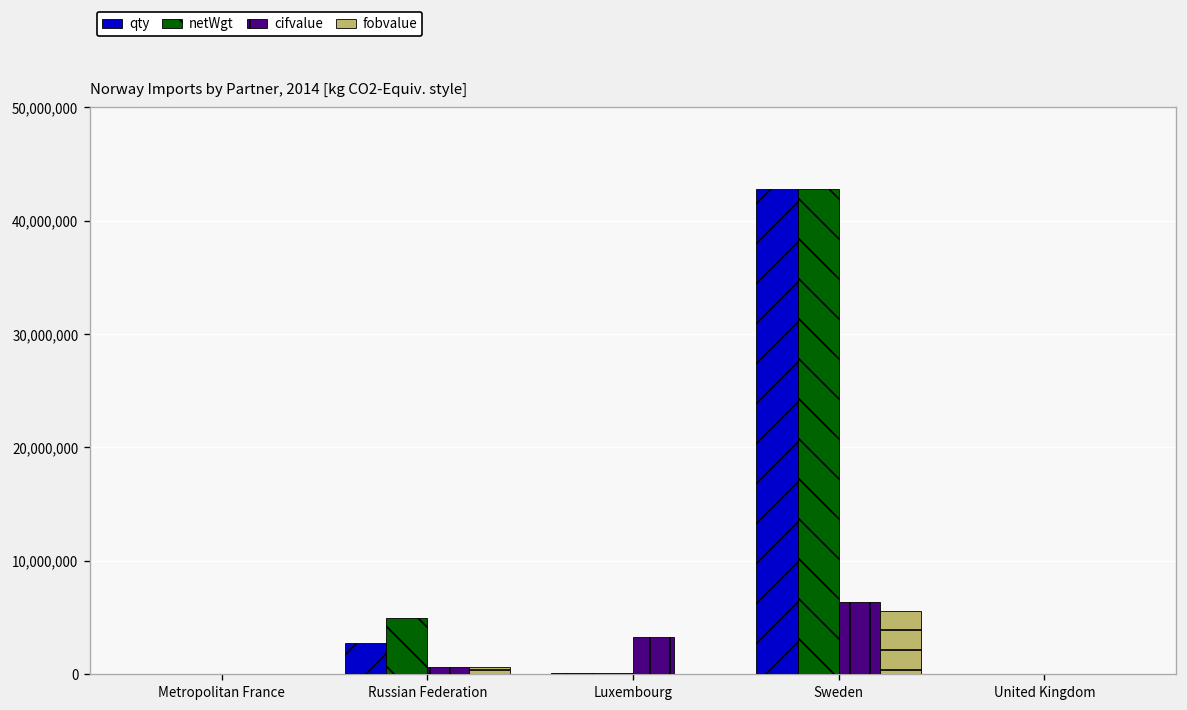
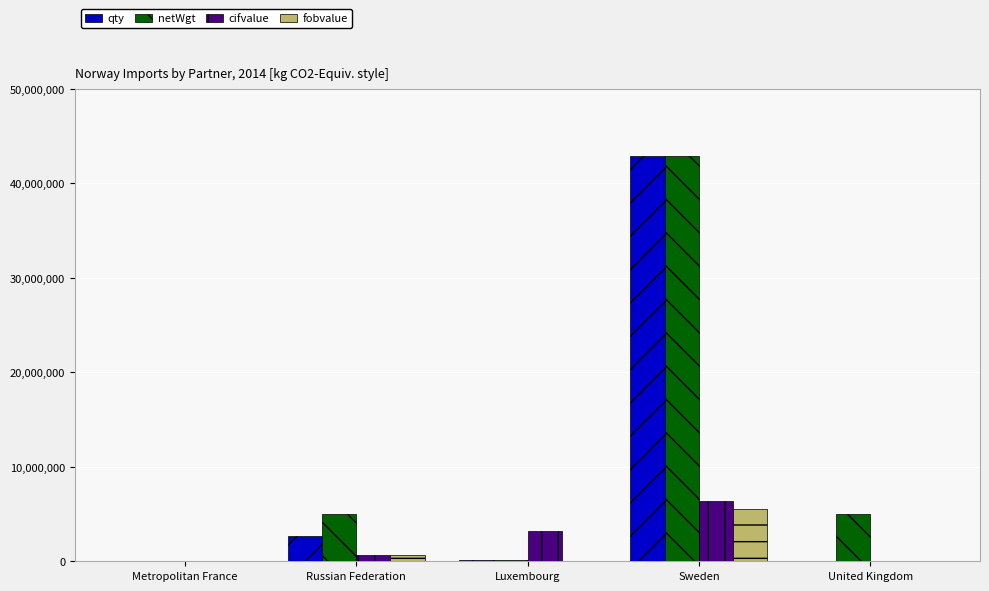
netWgt, United Kingdom: 0 -> 5,000,000
